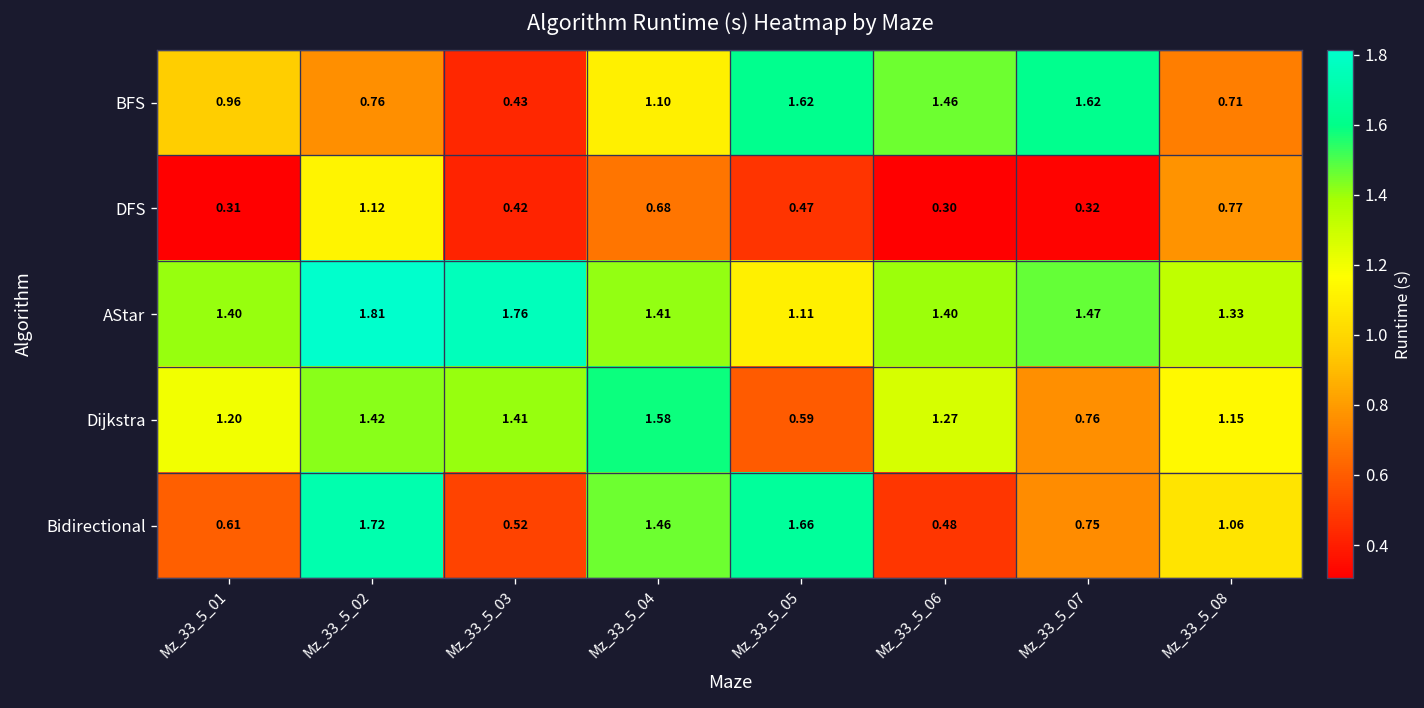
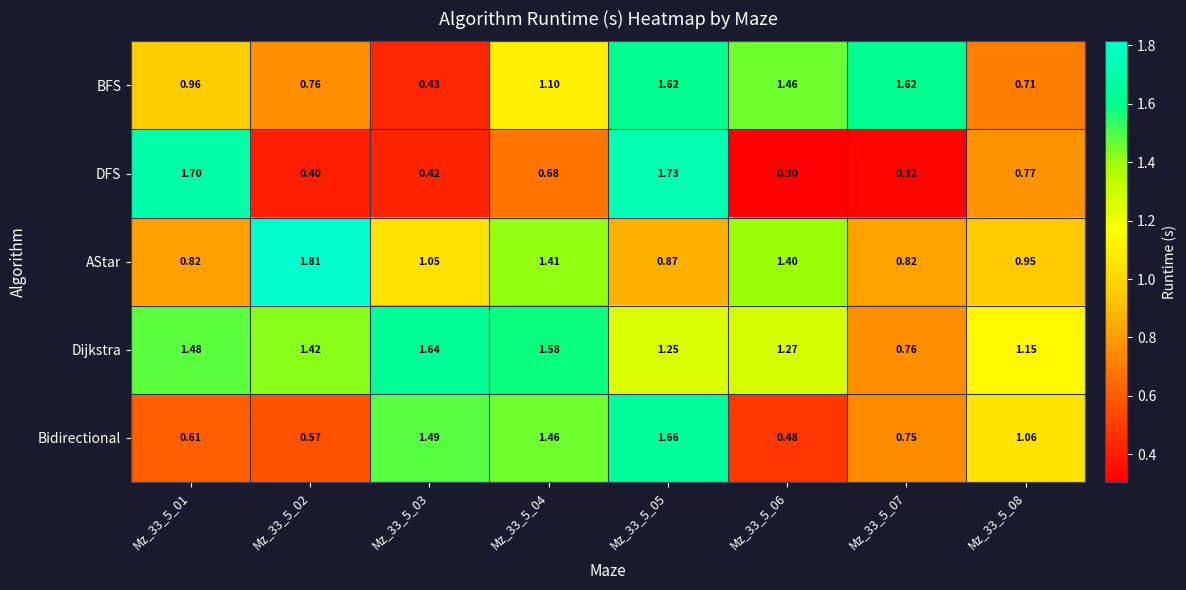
DFS, Mz_33_5_01: 0.31 -> 1.70
DFS, Mz_33_5_02: 1.12 -> 0.40
DFS, Mz_33_5_05: 0.47 -> 1.73
AStar, Mz_33_5_01: 1.40 -> 0.82
AStar, Mz_33_5_03: 1.76 -> 1.05
AStar, Mz_33_5_05: 1.11 -> 0.87
AStar, Mz_33_5_07: 1.47 -> 0.82
AStar, Mz_33_5_08: 1.33 -> 0.95
Dijkstra, Mz_33_5_01: 1.20 -> 1.48
Dijkstra, Mz_33_5_03: 1.41 -> 1.64
Dijkstra, Mz_33_5_05: 0.59 -> 1.25
Bidirectional, Mz_33_5_02: 1.72 -> 0.57
Bidirectional, Mz_33_5_03: 0.52 -> 1.49
